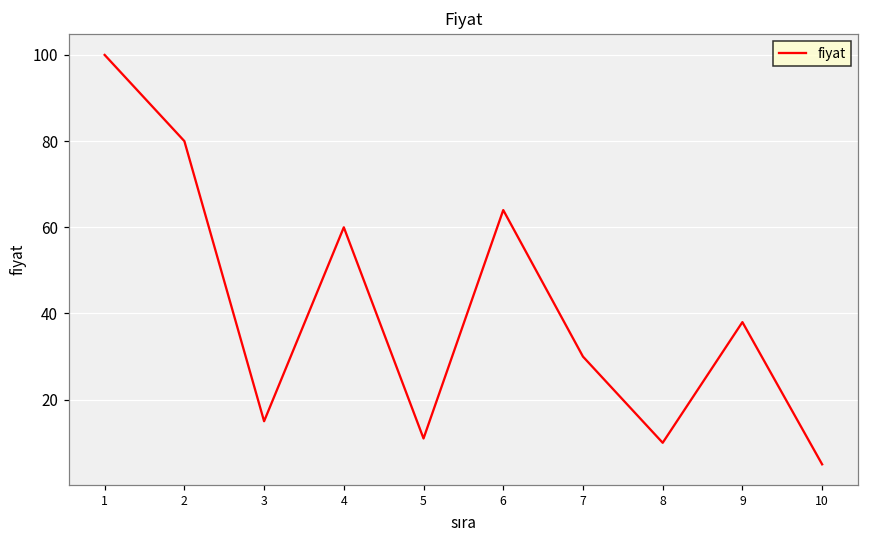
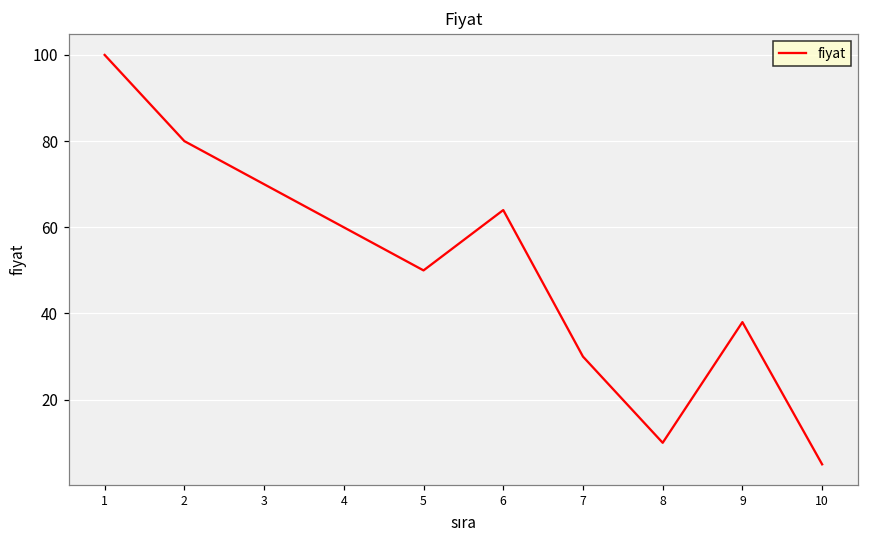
3: 15 -> 70
5: 11 -> 50
